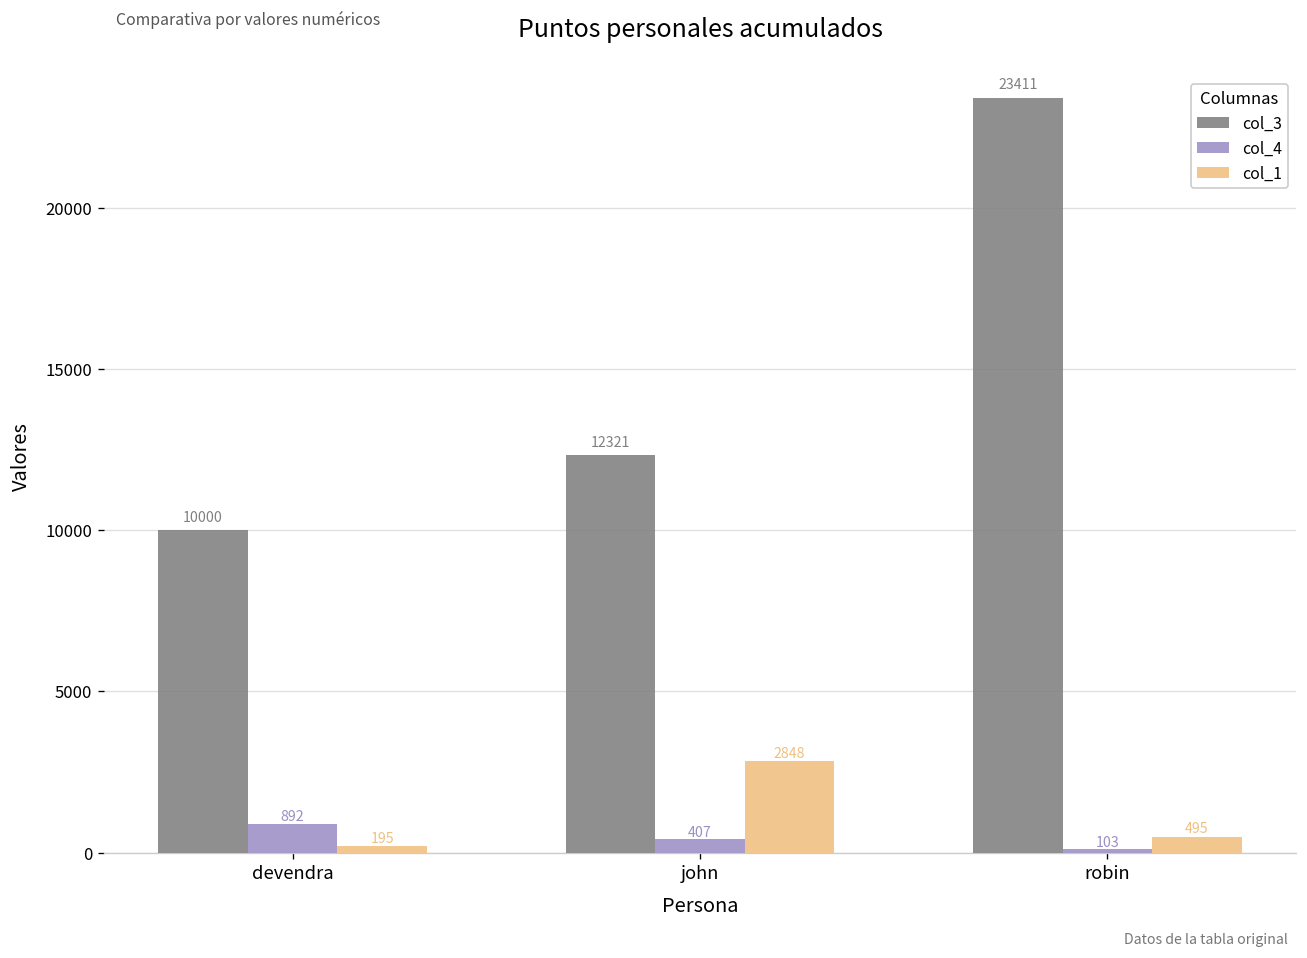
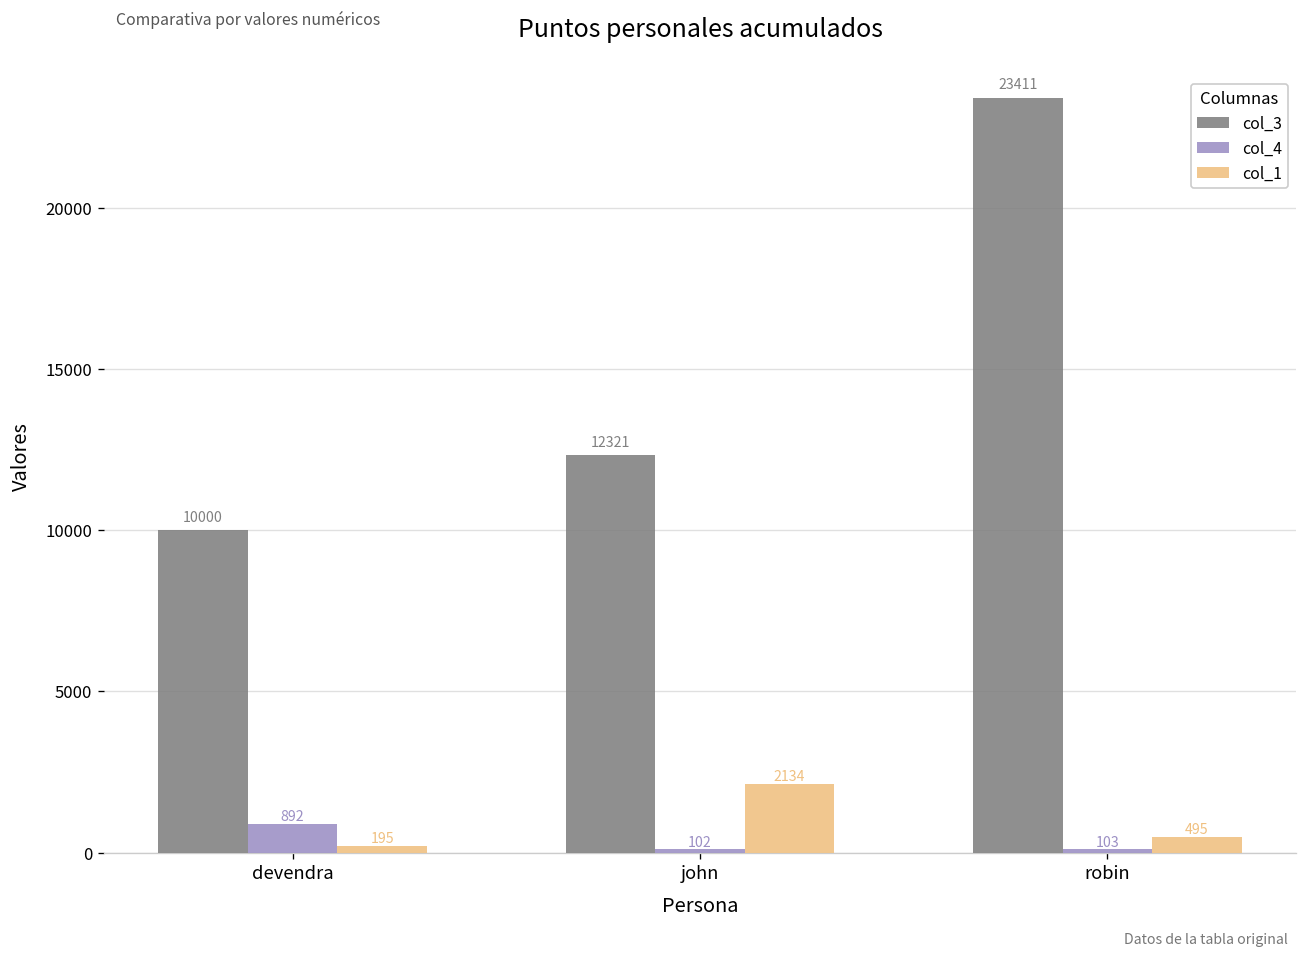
col_4, john: 407 -> 102
col_1, john: 2848 -> 2134
